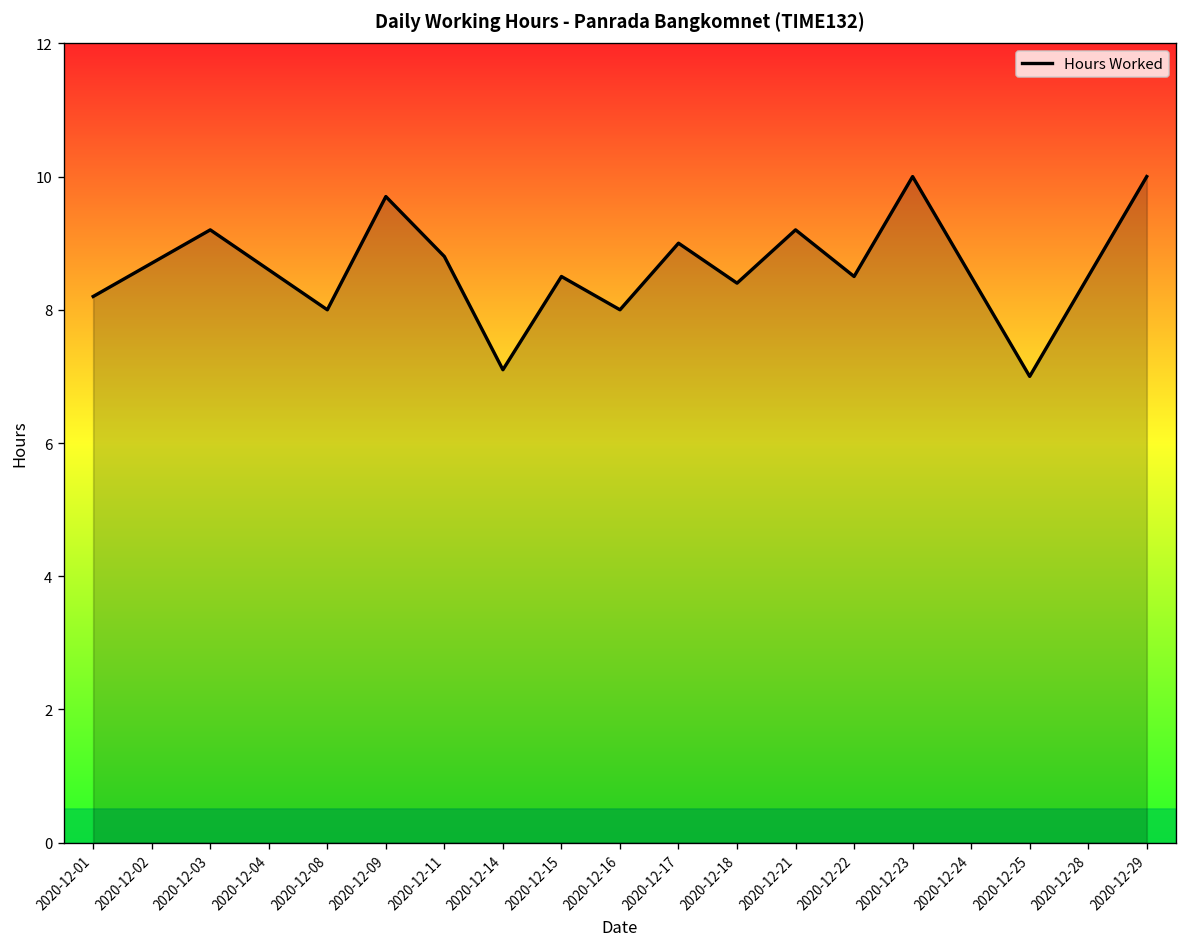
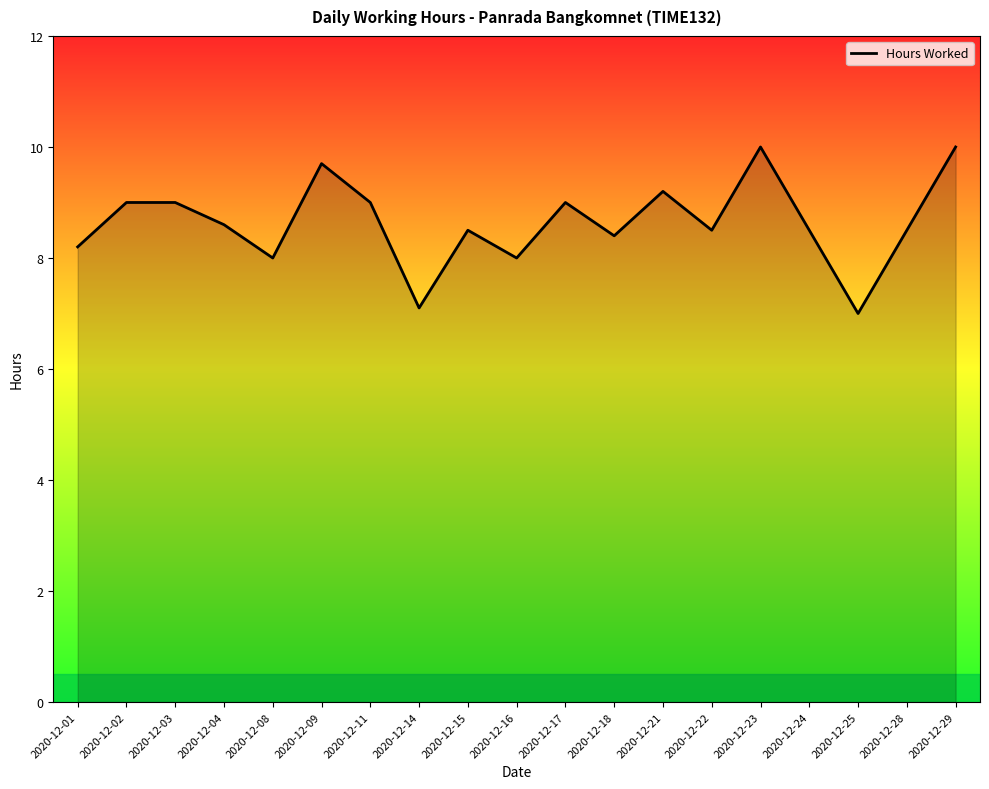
2020-12-02: 8.7 -> 9.0
2020-12-03: 9.2 -> 9.0
2020-12-11: 8.8 -> 9.0
